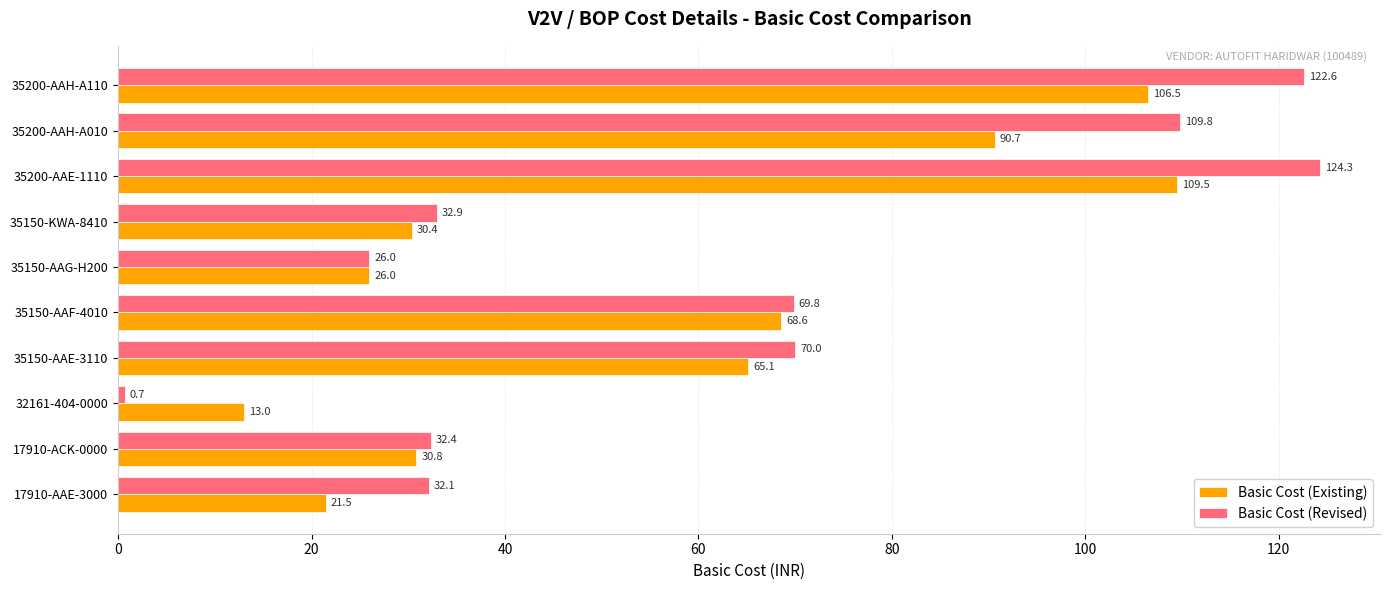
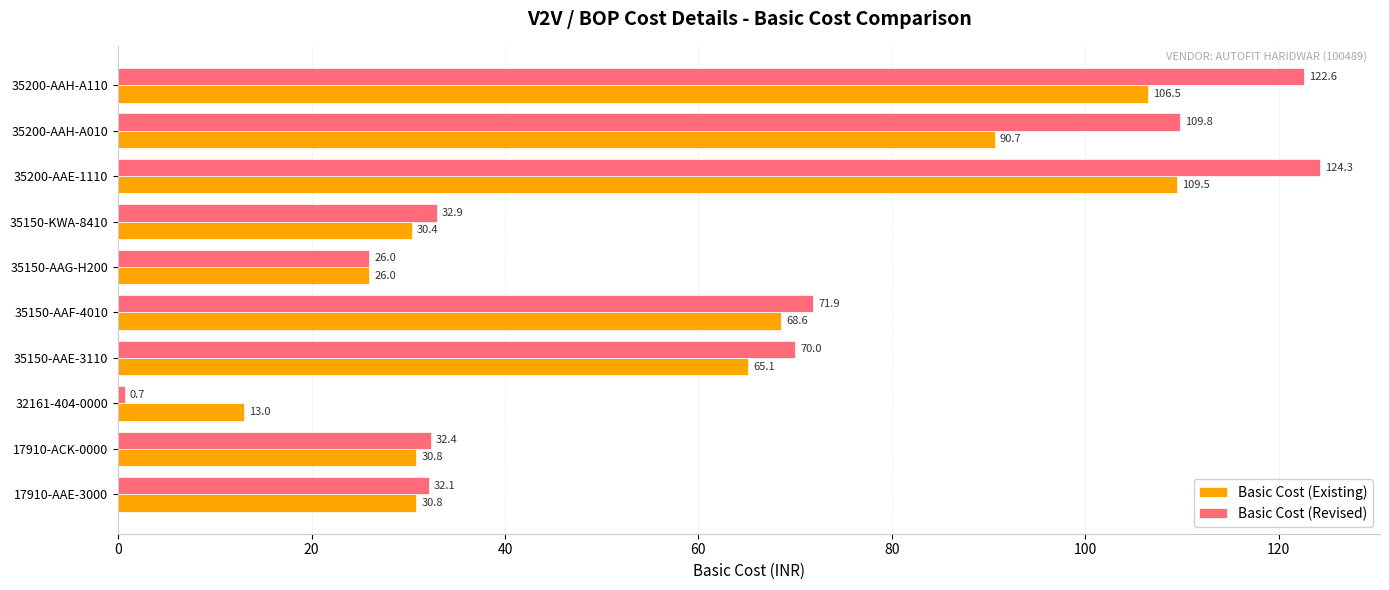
Basic Cost (Revised), 35150-AAF-4010: 69.8 -> 71.9
Basic Cost (Existing), 17910-AAE-3000: 21.5 -> 30.8
